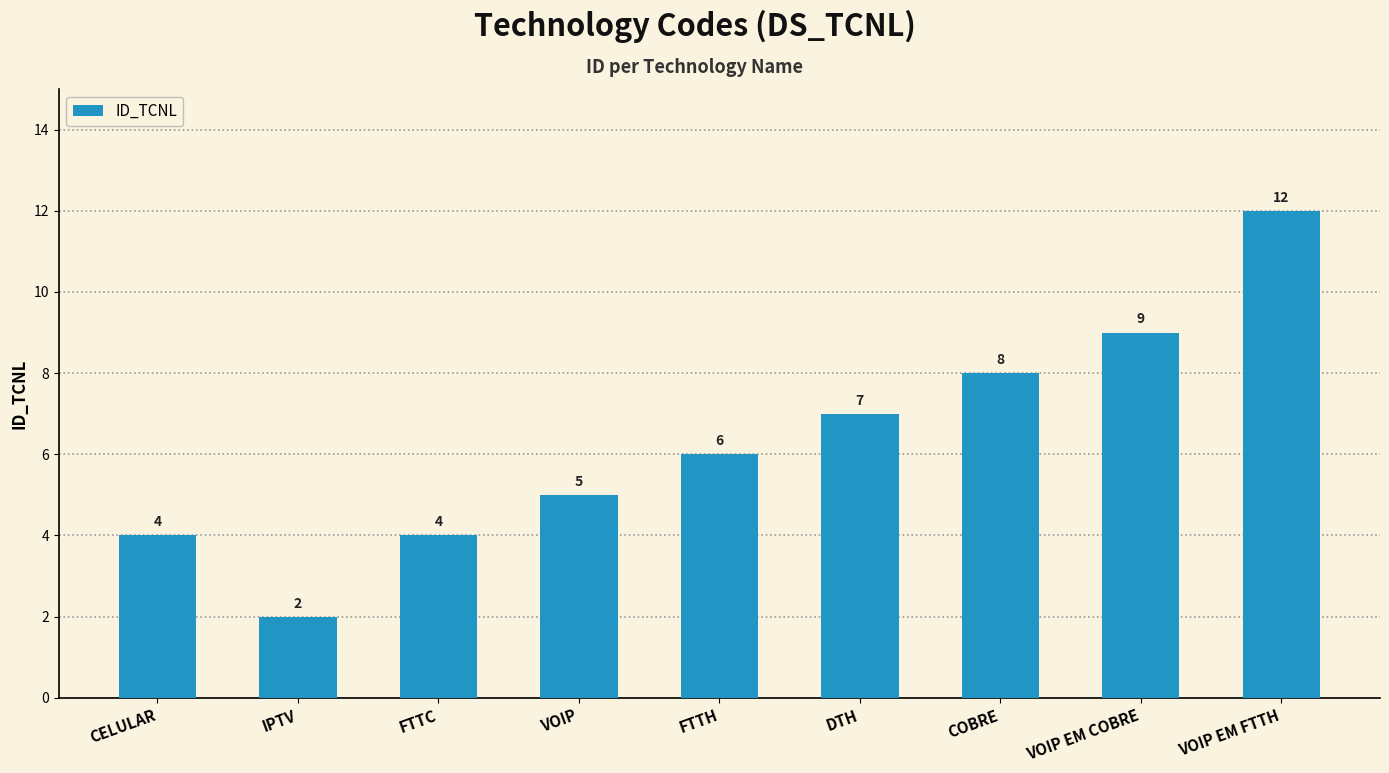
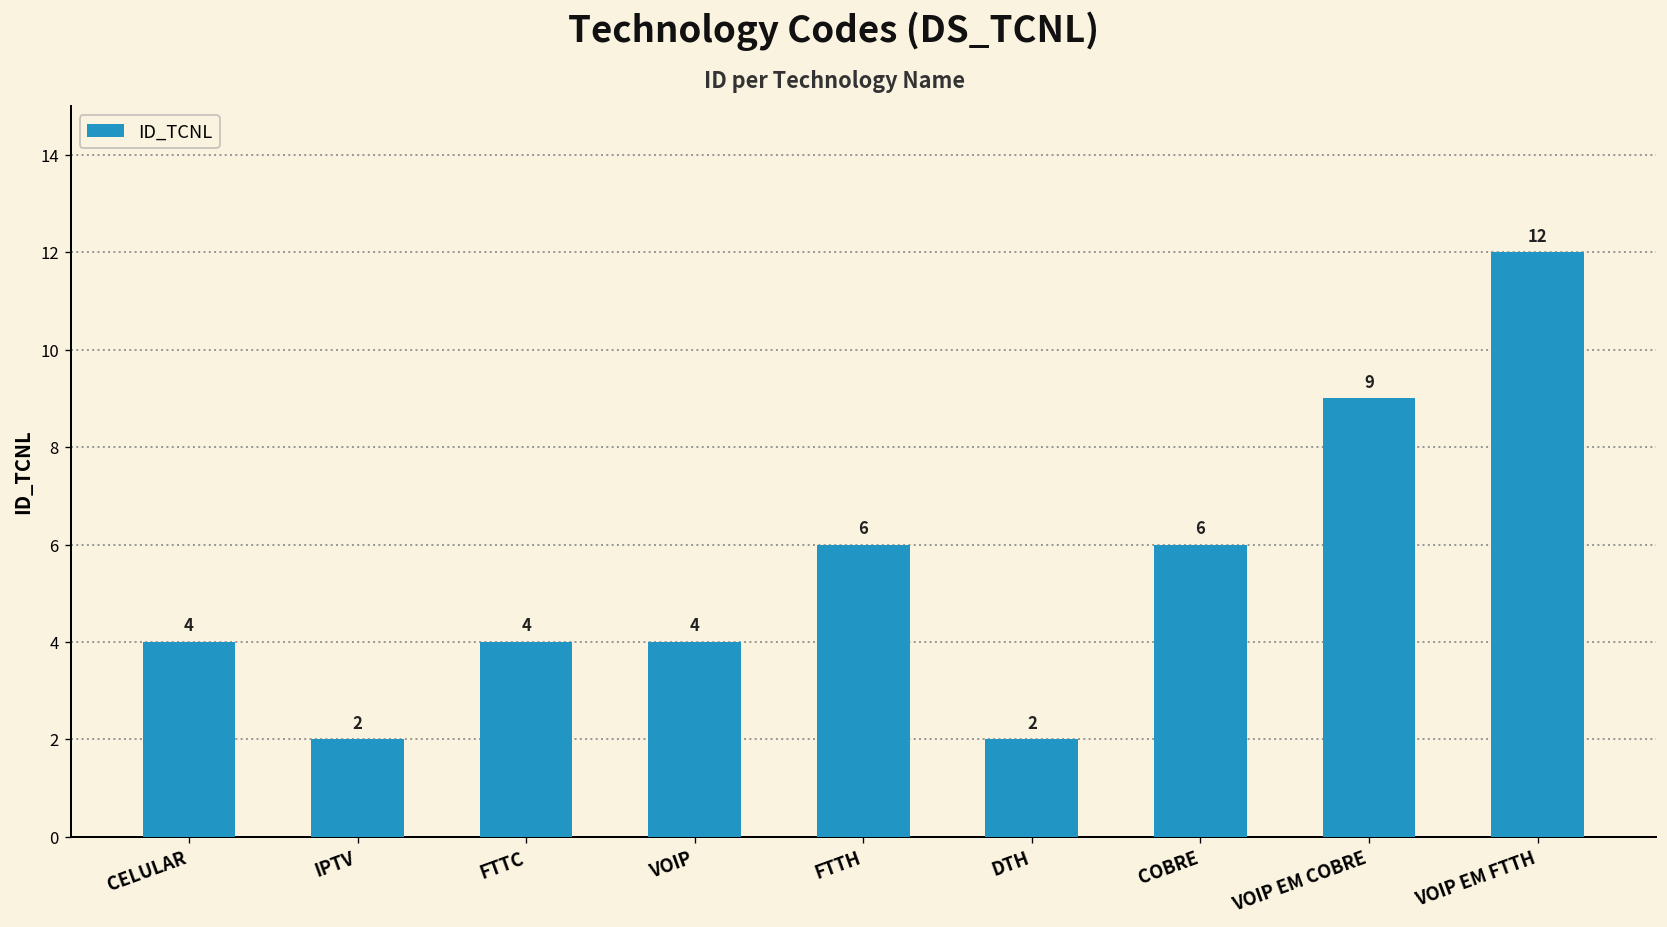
VOIP: 5 -> 4
DTH: 7 -> 2
COBRE: 8 -> 6
